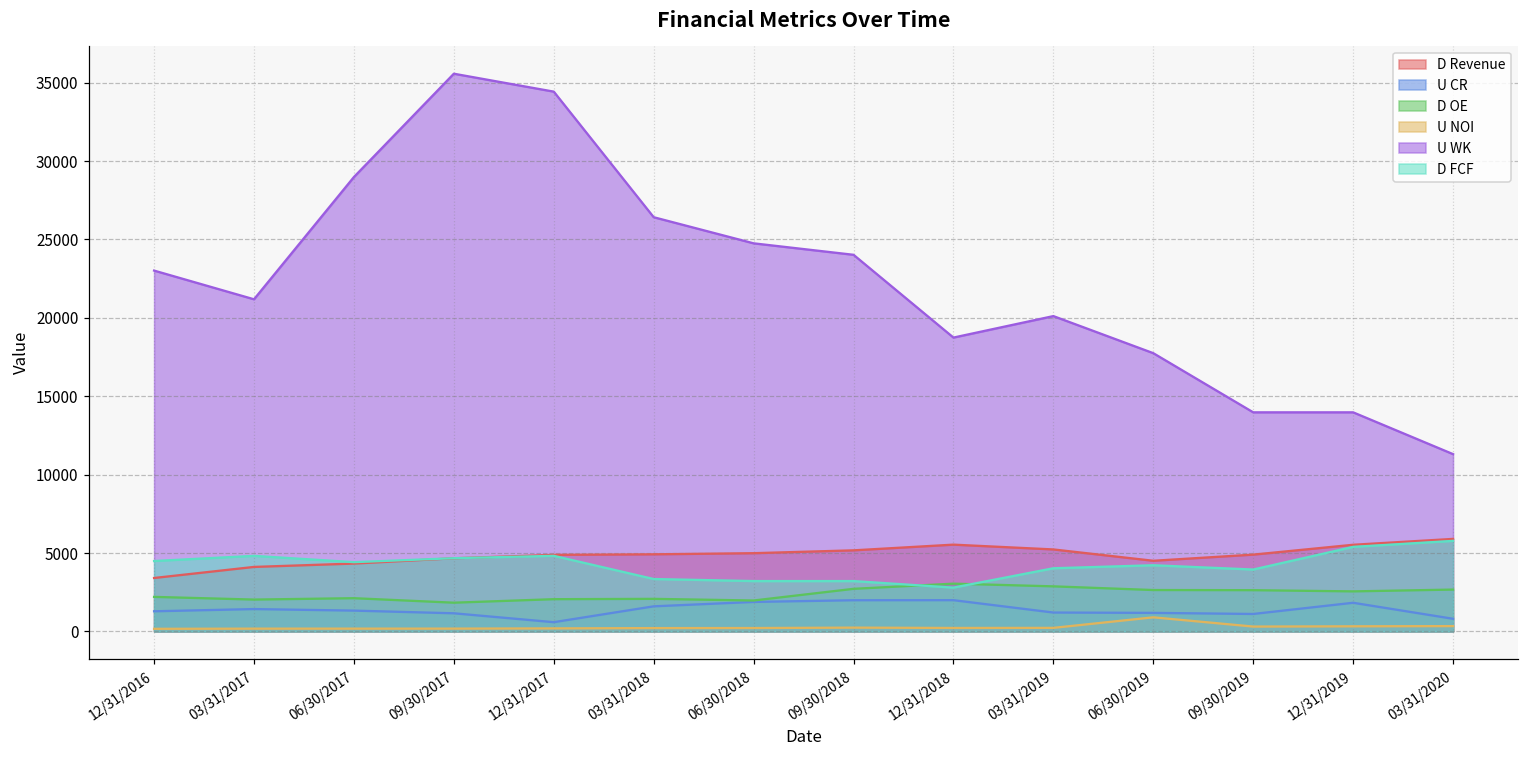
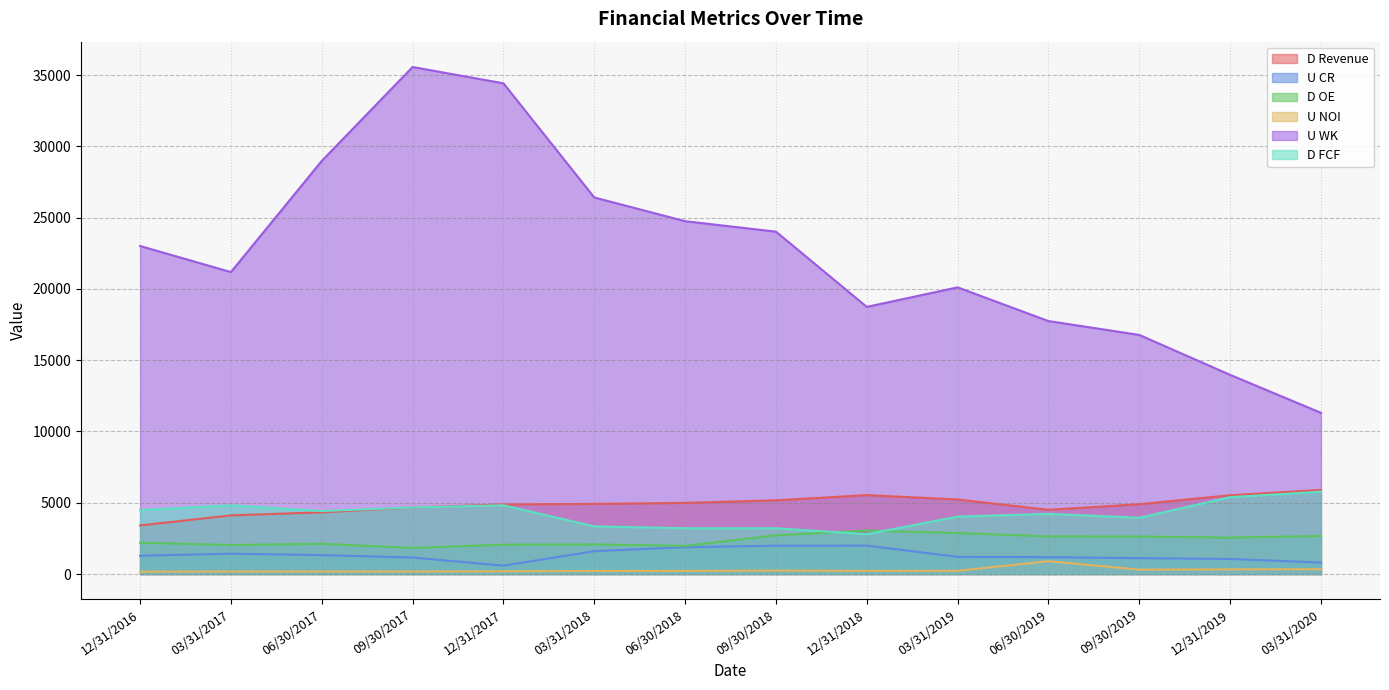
U WK, 09/30/2019: 14000 -> 16800
U CR, 12/31/2019: 1800 -> 1100
